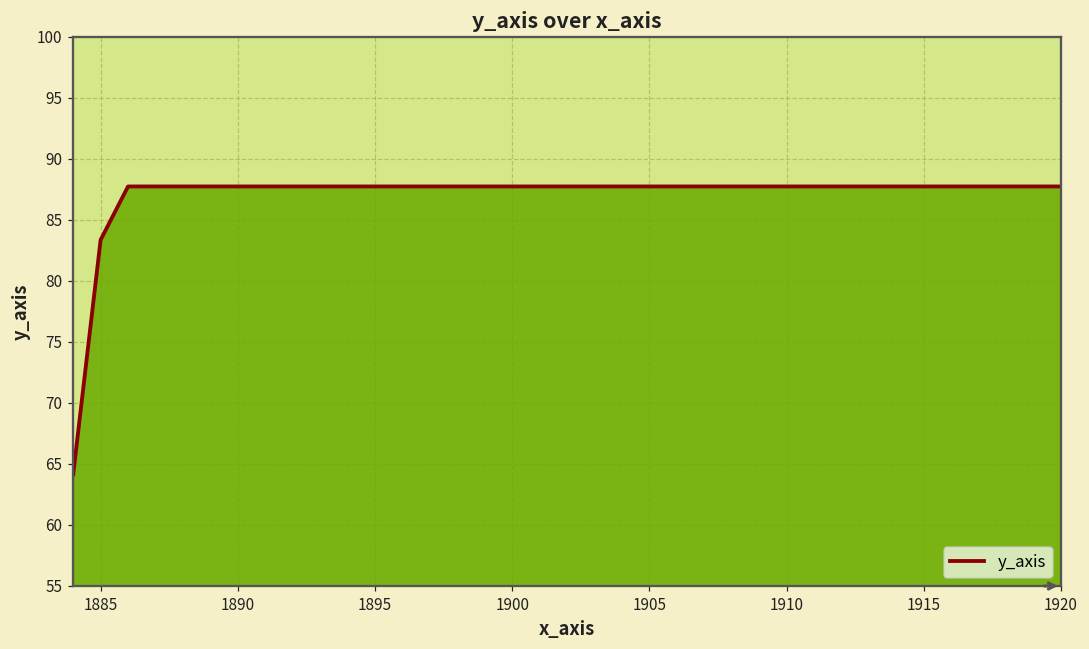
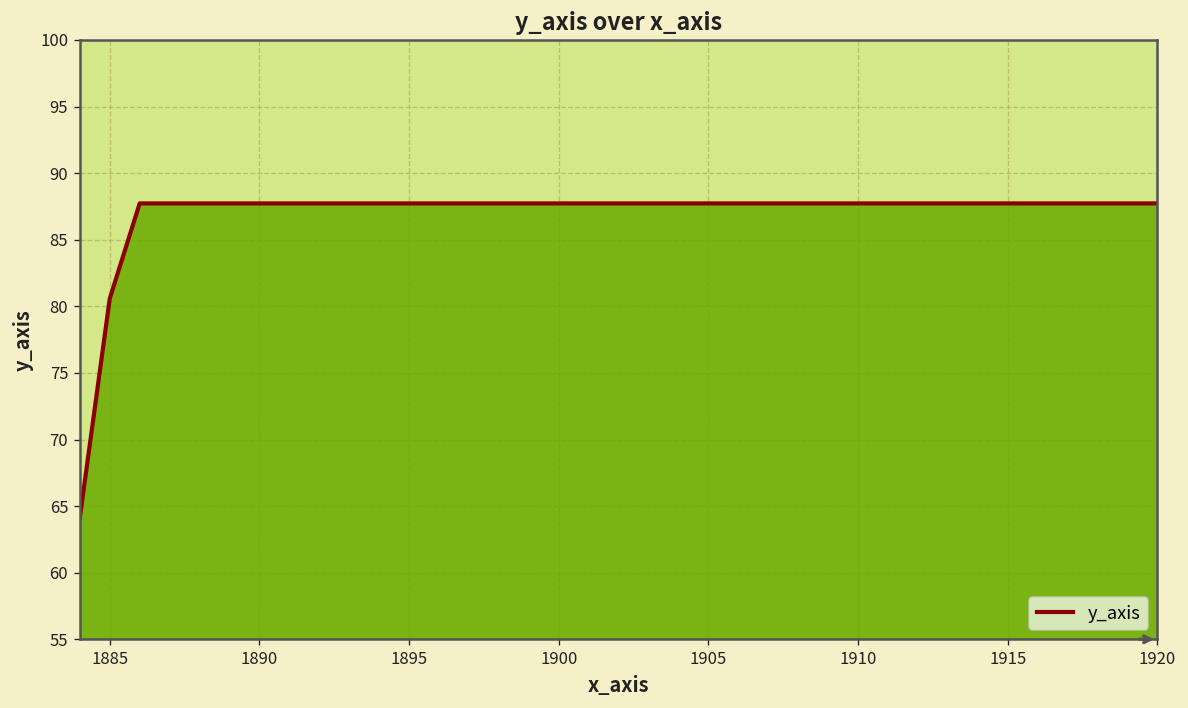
1885: 83.4 -> 80.6
